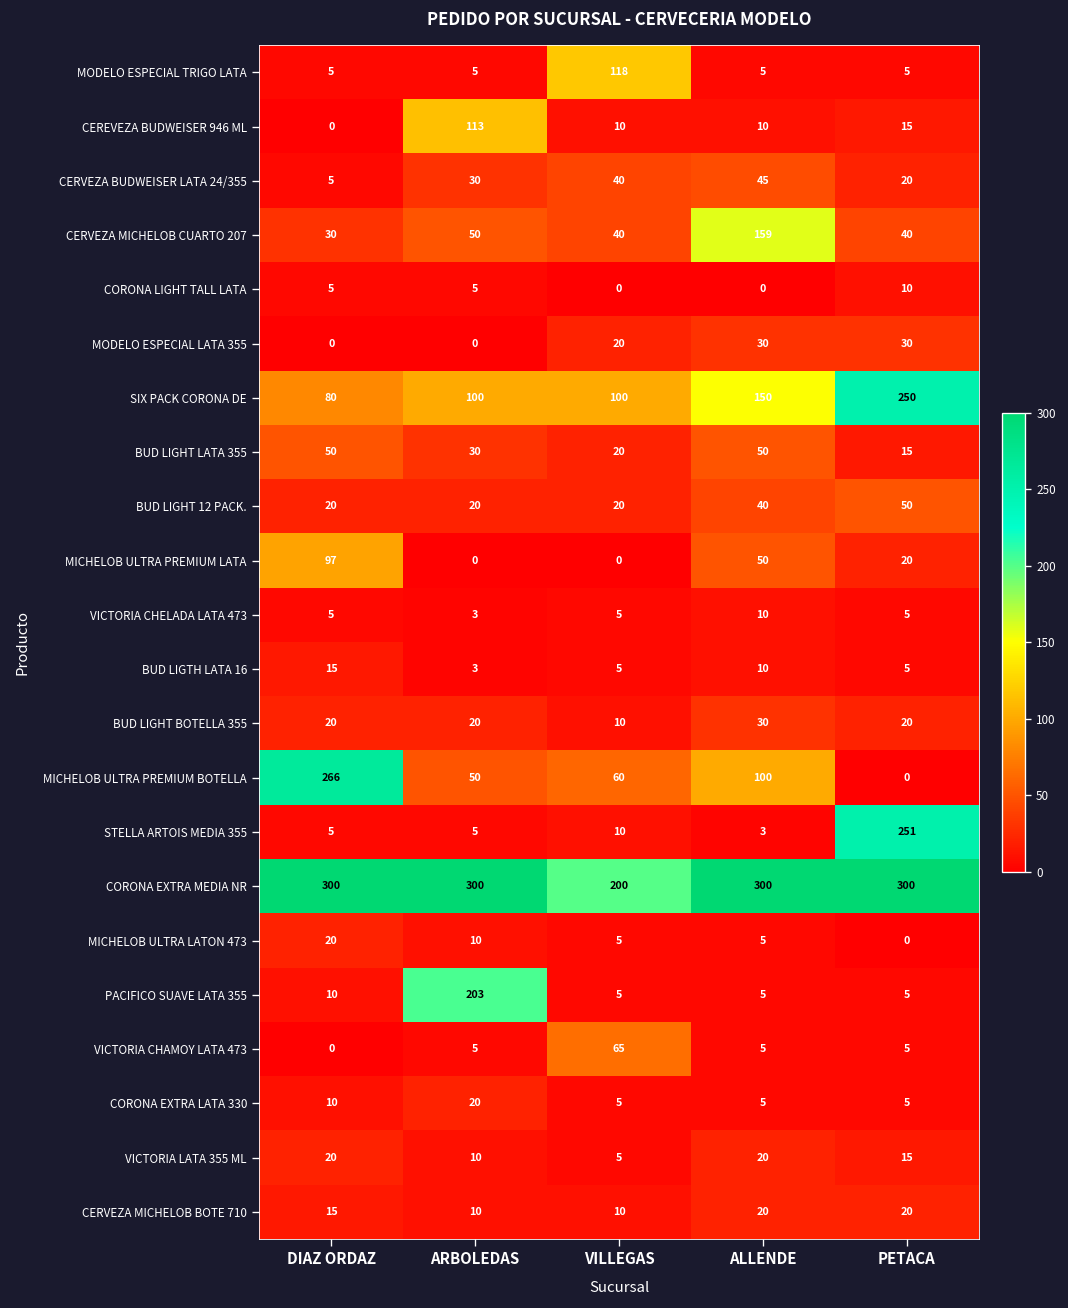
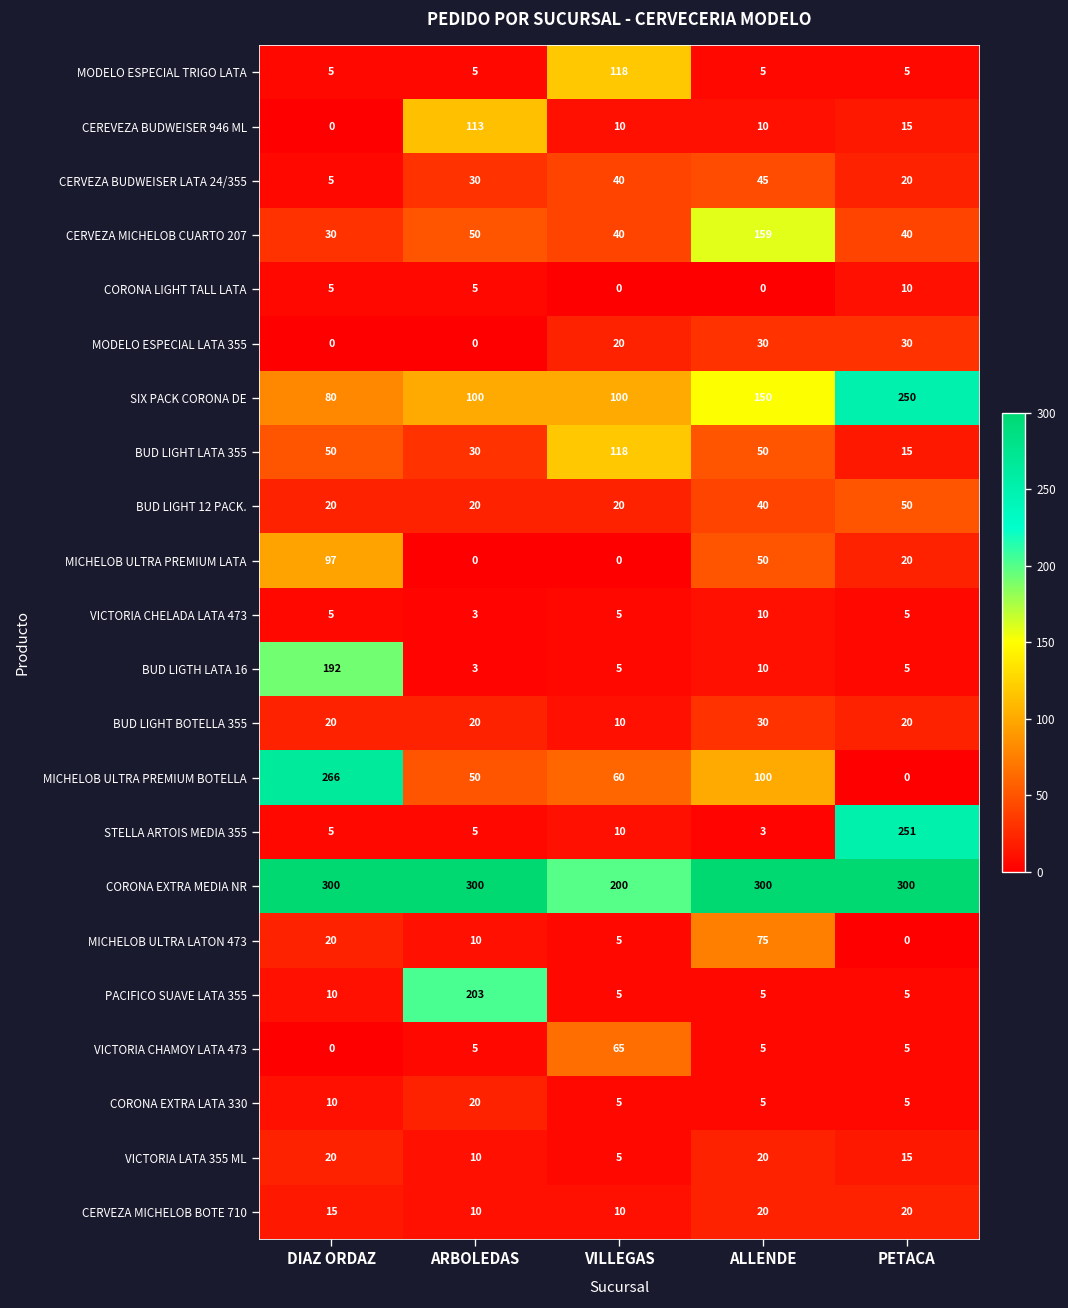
BUD LIGHT LATA 355, VILLEGAS: 20 -> 118
BUD LIGTH LATA 16, DIAZ ORDAZ: 15 -> 192
MICHELOB ULTRA LATON 473, ALLENDE: 5 -> 75
